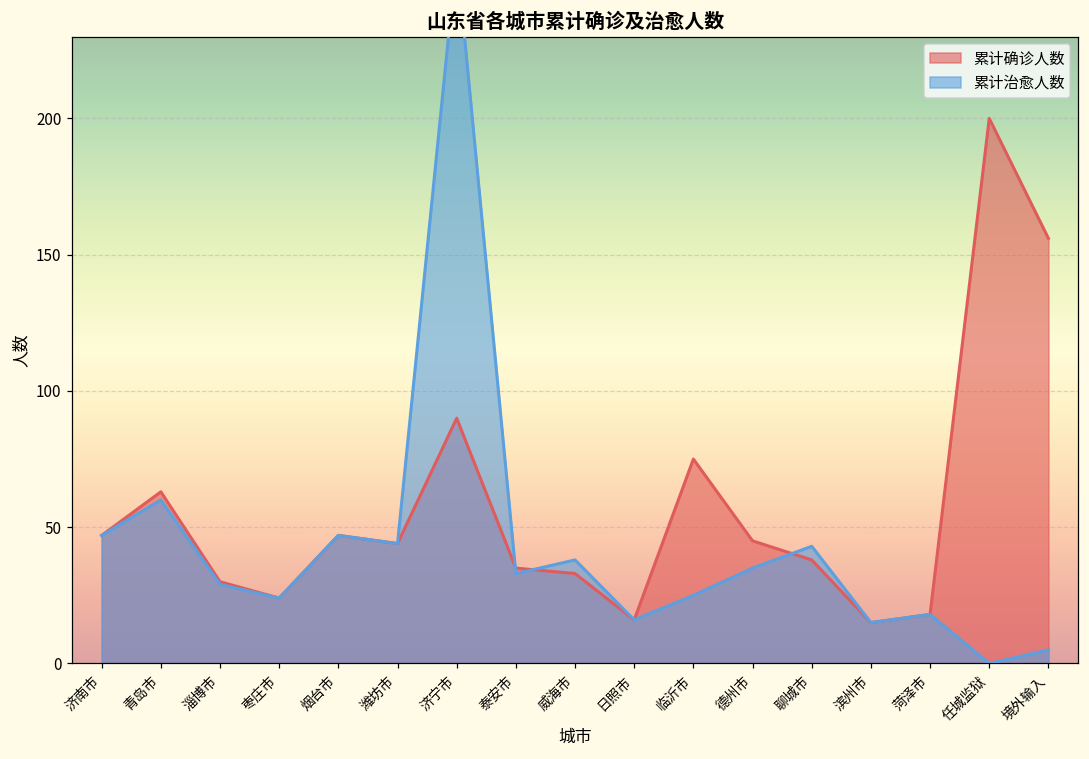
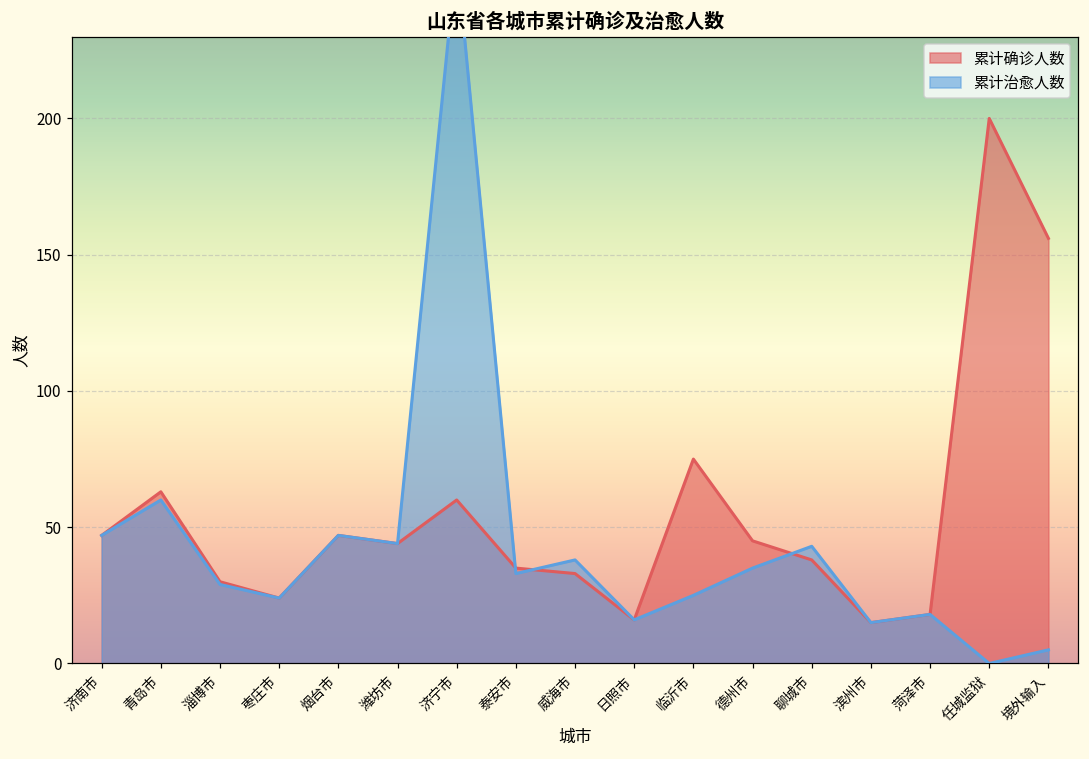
累计确诊人数, 济宁市: 90 -> 60
